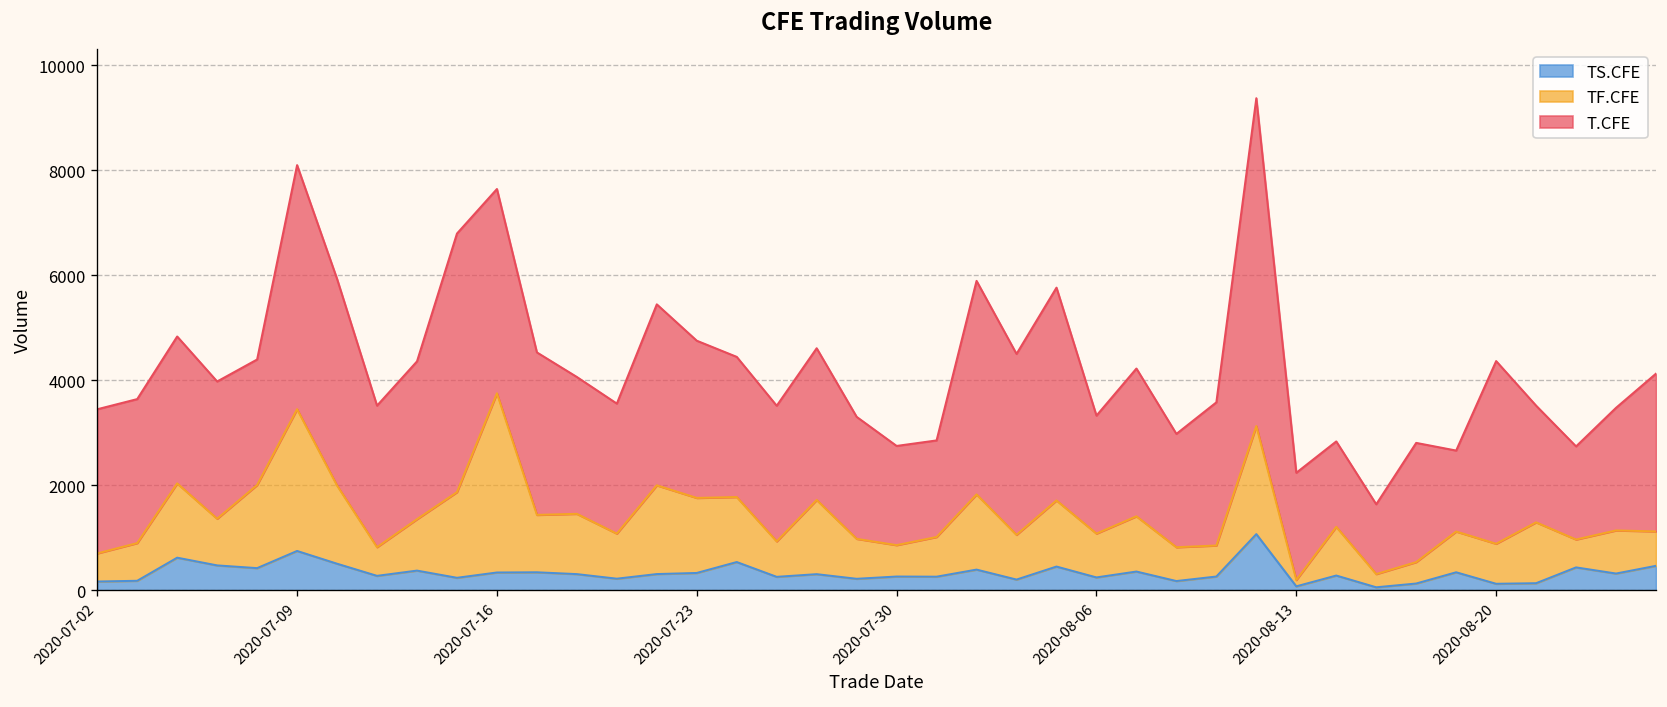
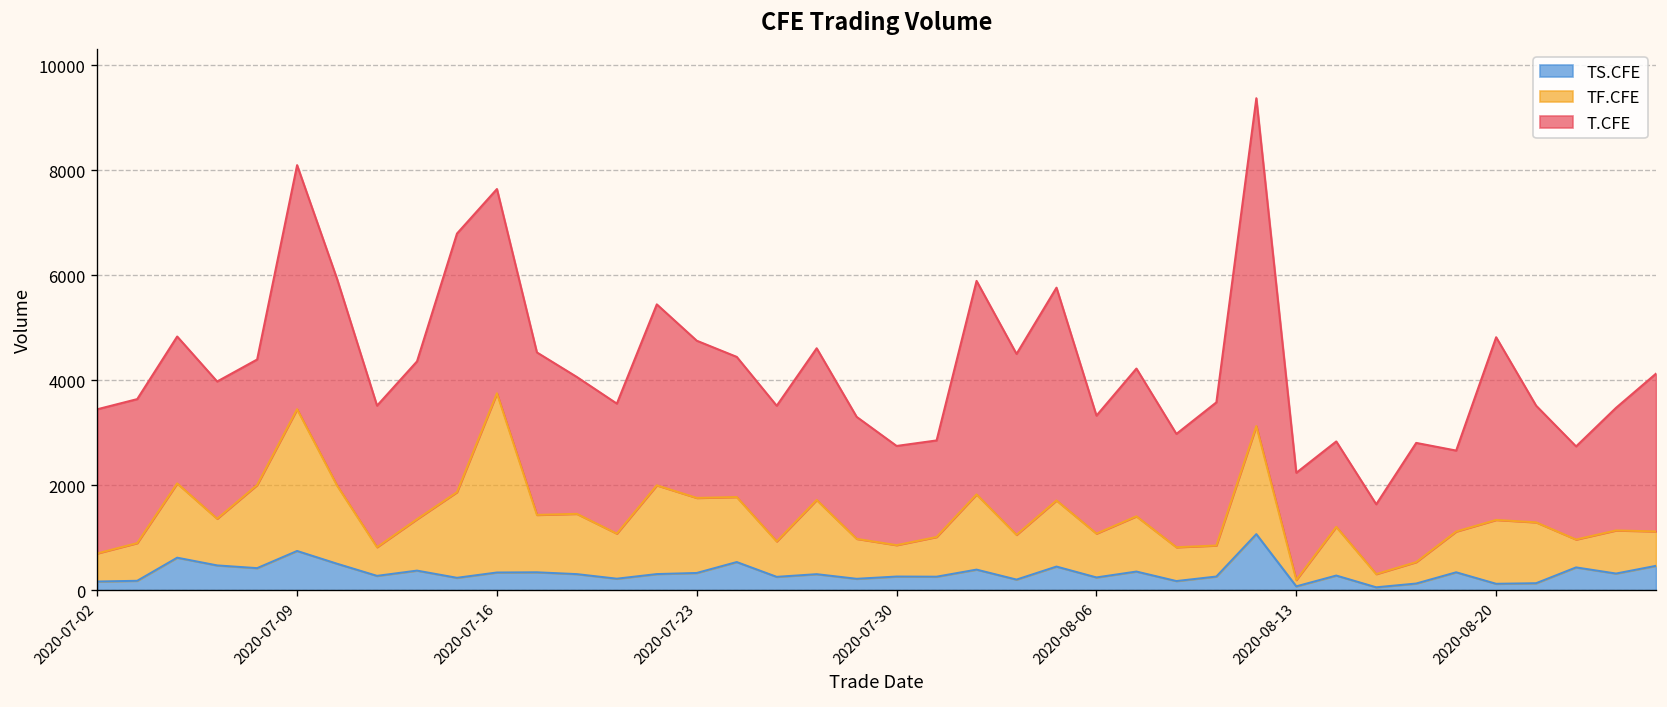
TF.CFE, 2020-08-20: 800 -> 1200
